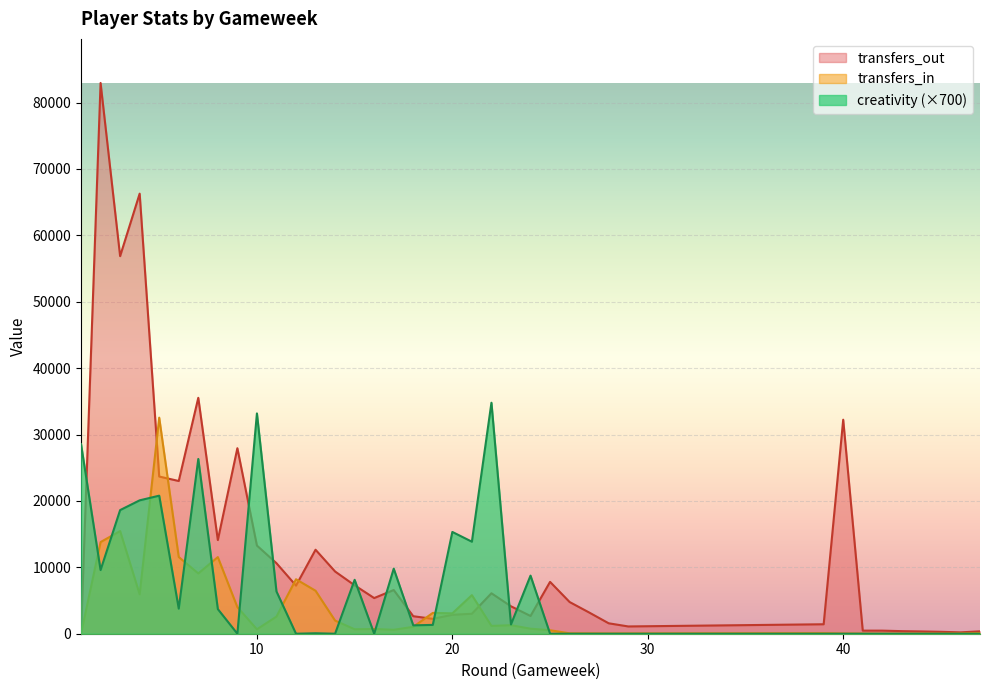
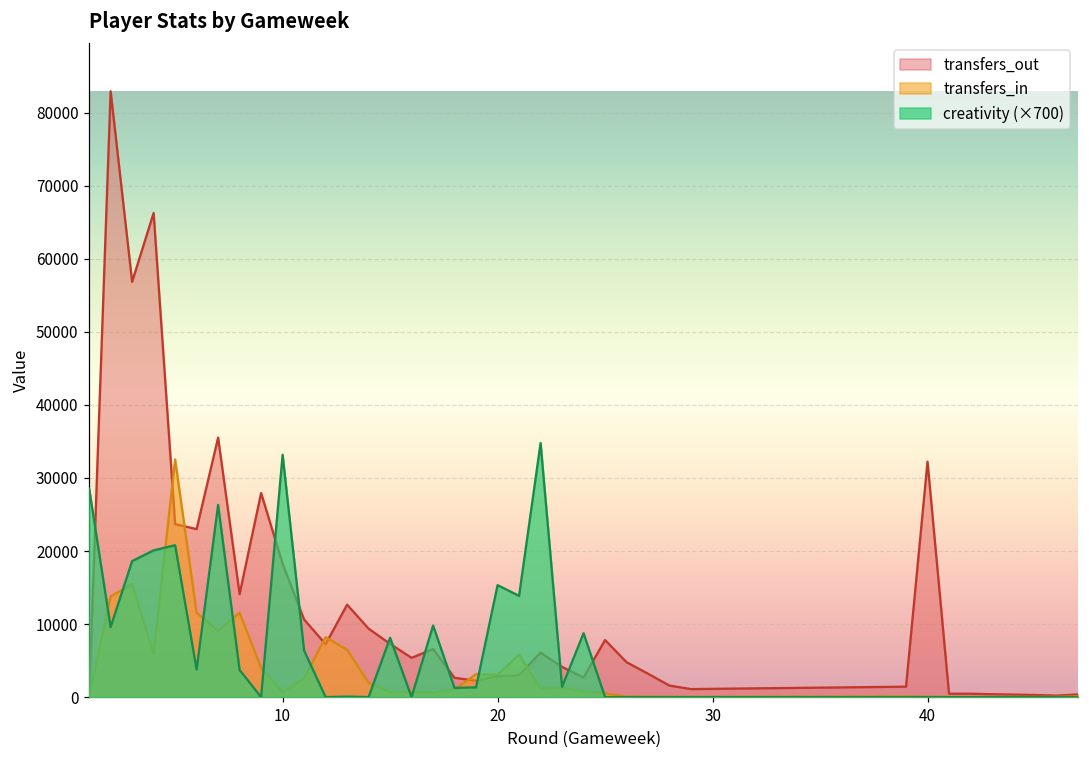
transfers_out, 10: 13000 -> 18000
